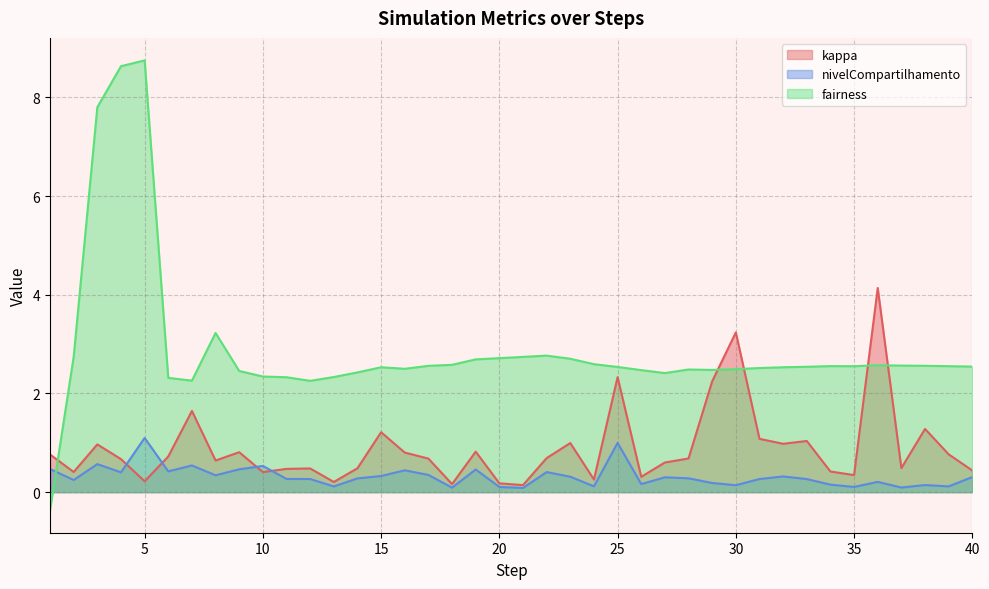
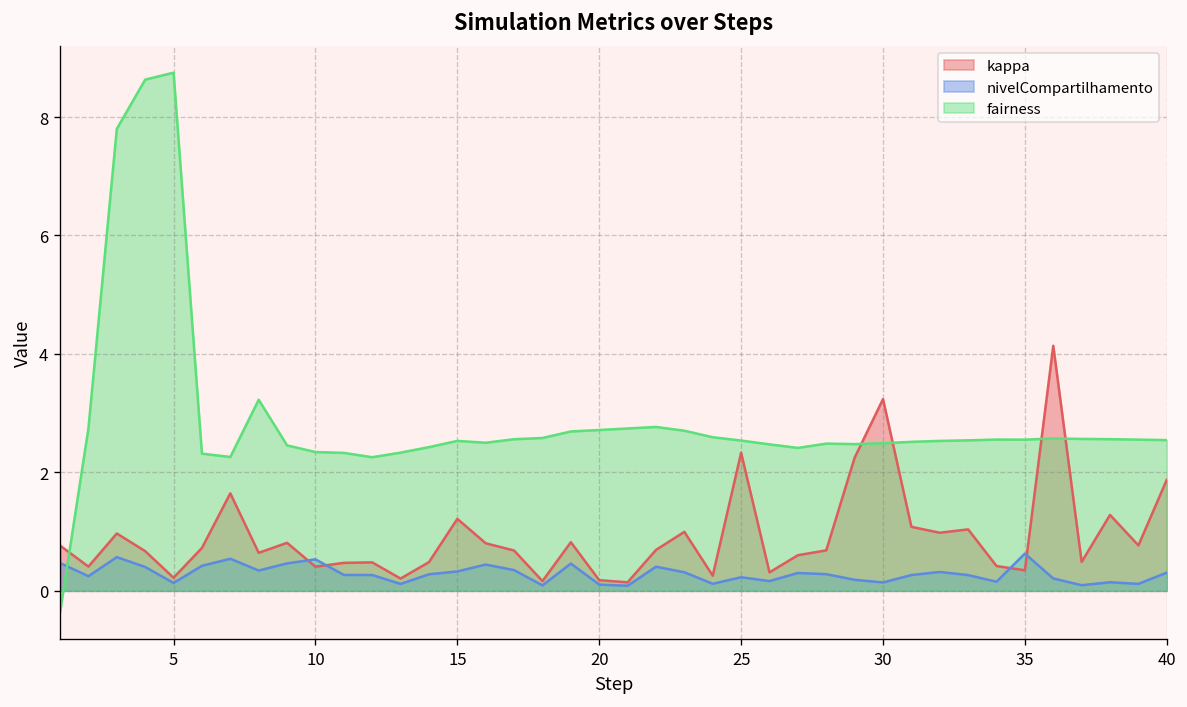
nivelCompartilhamento, 5: 1.1 -> 0.1
nivelCompartilhamento, 25: 1.0 -> 0.2
nivelCompartilhamento, 35: 0.1 -> 0.6
kappa, 40: 0.4 -> 1.9
